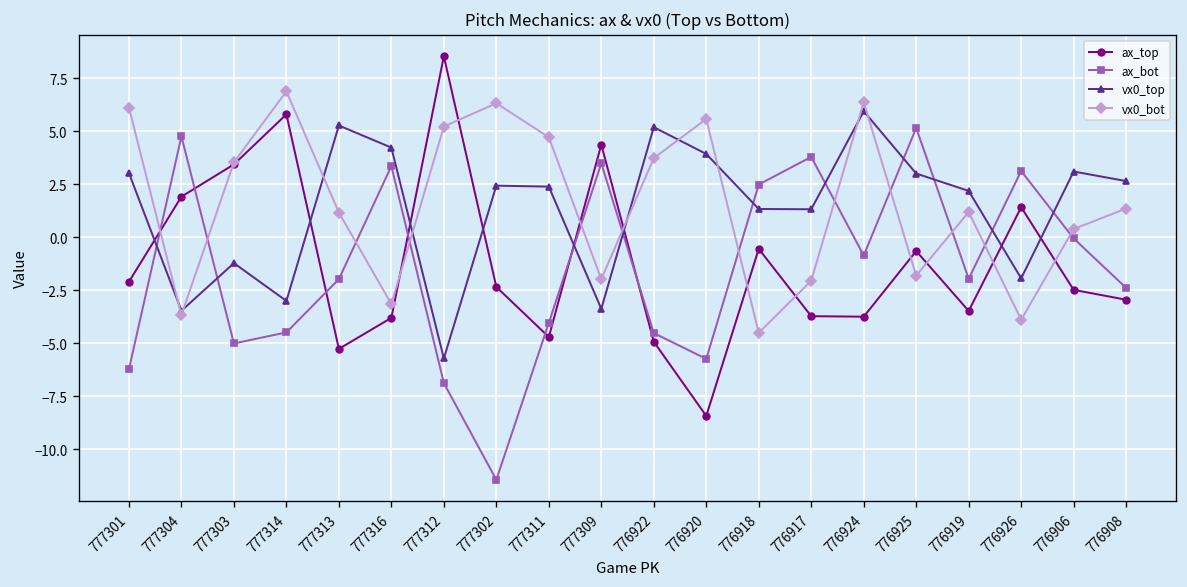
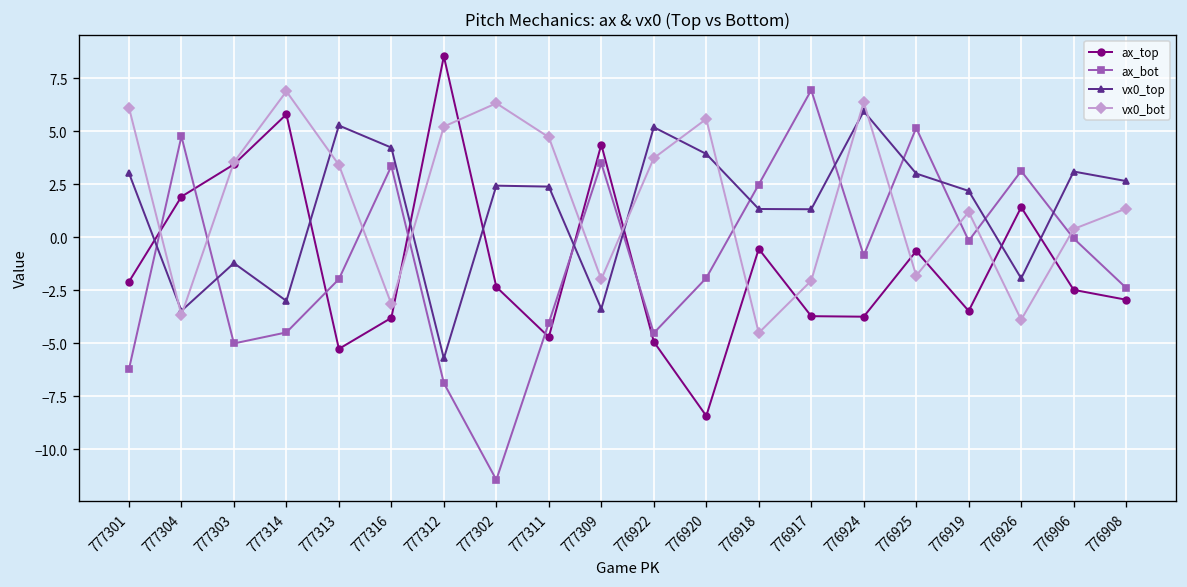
vx0_bot, 777313: 1.2 -> 3.4
ax_bot, 776920: -5.7 -> -1.9
ax_bot, 776917: 3.8 -> 6.9
ax_bot, 776919: -2.0 -> -0.2
